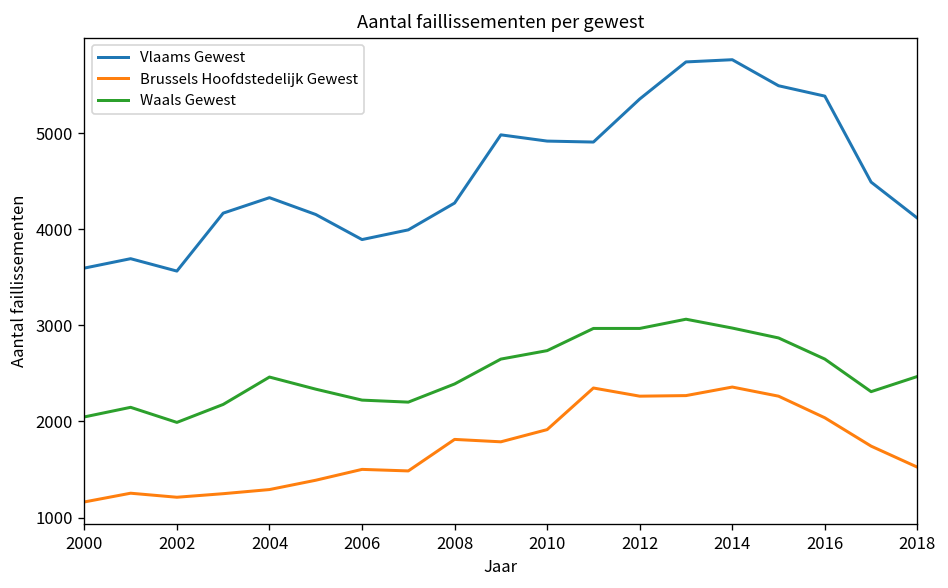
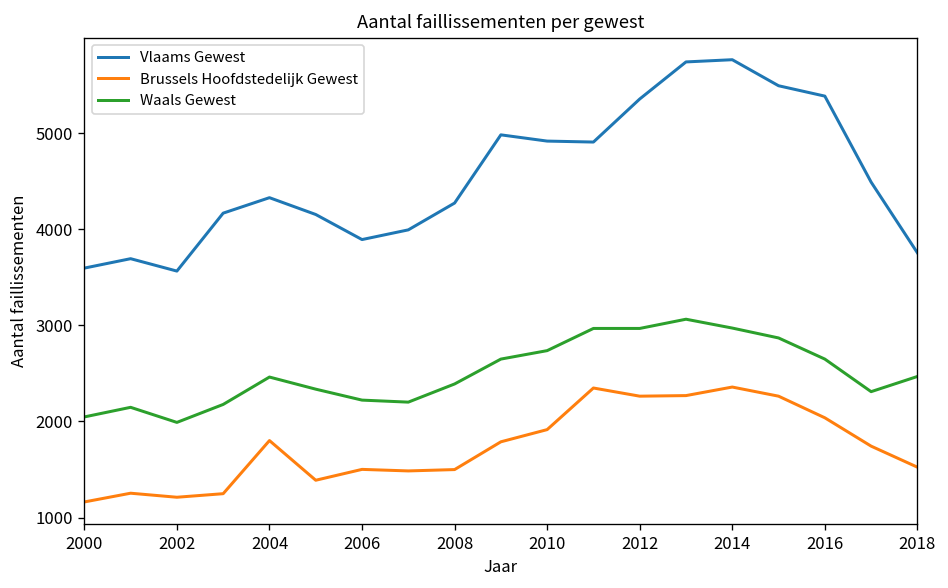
Brussels Hoofdstedelijk Gewest, 2004: 1300 -> 1800
Brussels Hoofdstedelijk Gewest, 2008: 1800 -> 1500
Vlaams Gewest, 2018: 4100 -> 3800
